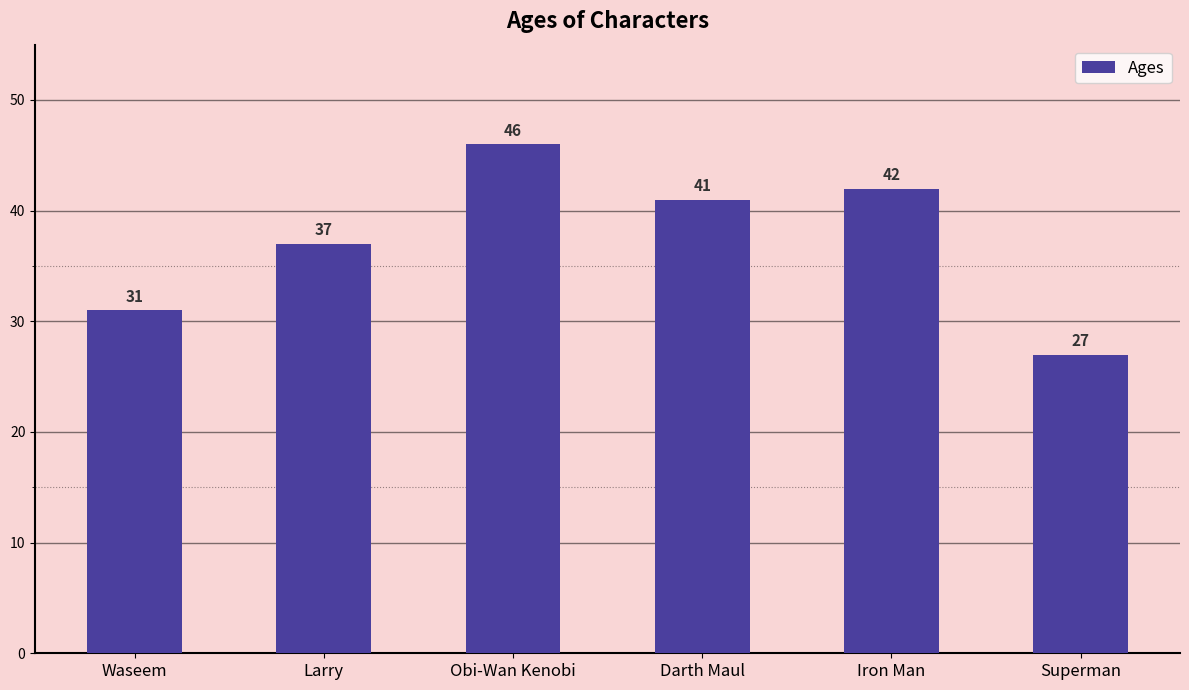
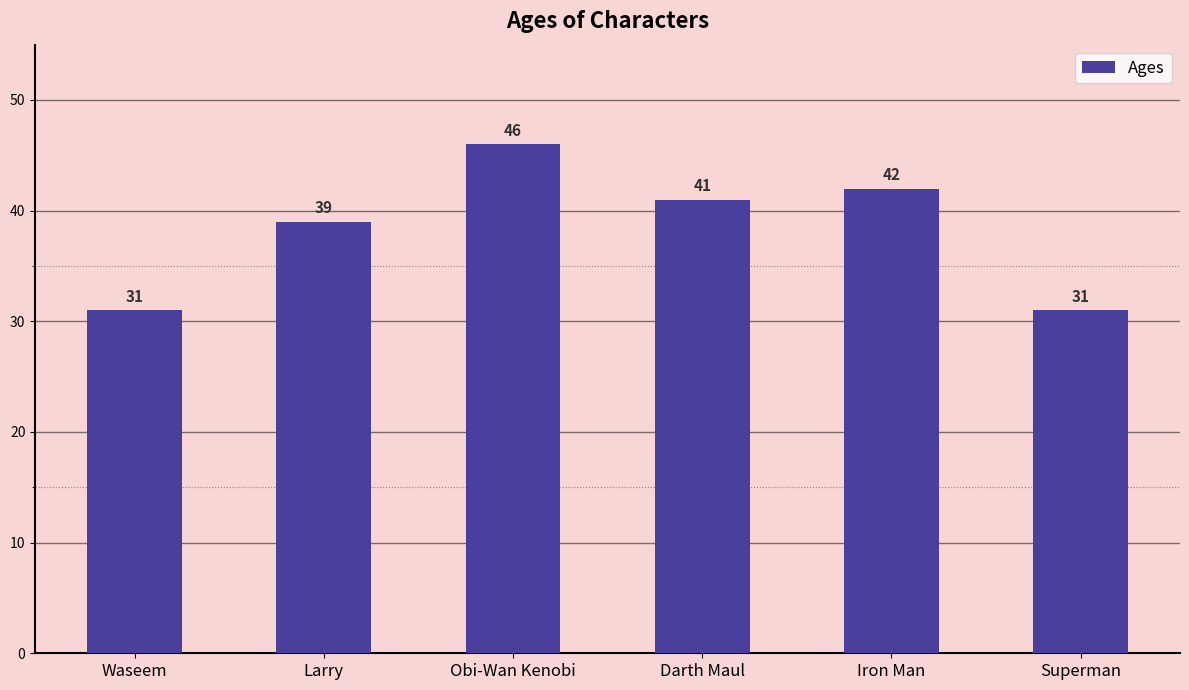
Larry: 37 -> 39
Superman: 27 -> 31
